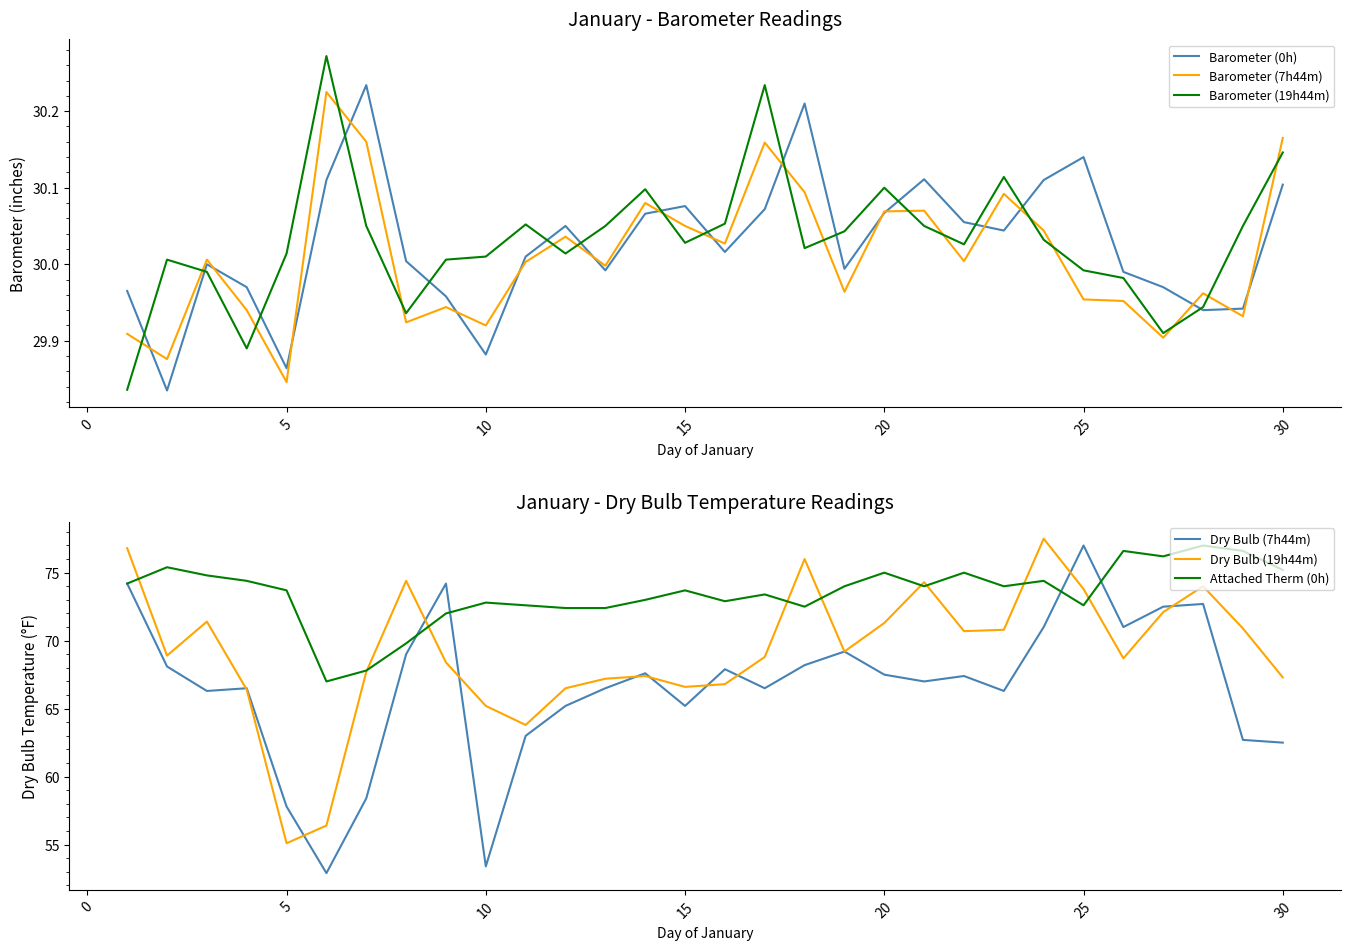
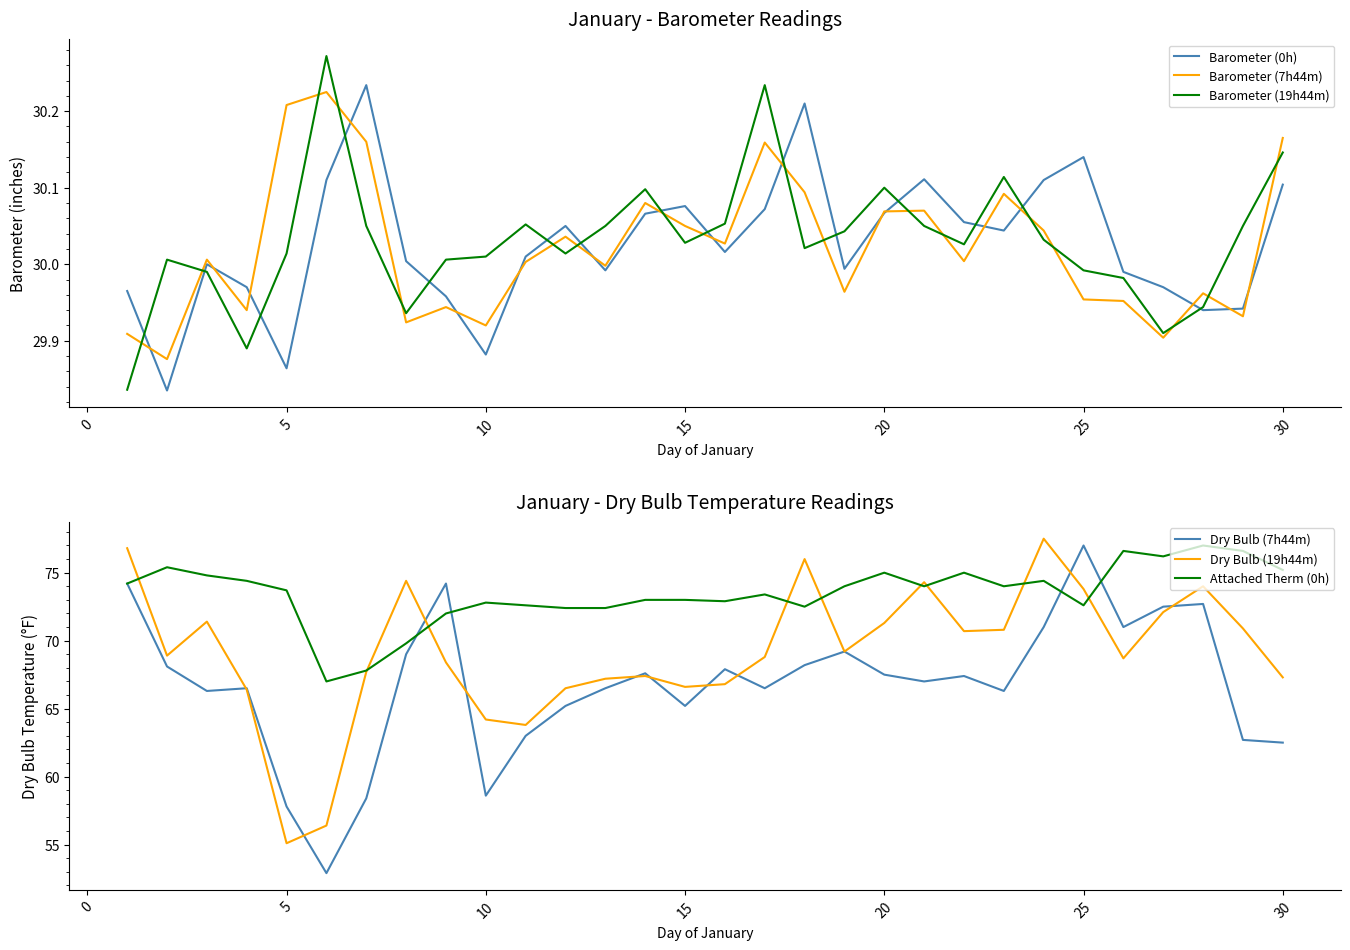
January - Barometer Readings, Barometer (7h44m), 5: 29.85 -> 30.21
January - Dry Bulb Temperature Readings, Dry Bulb (7h44m), 10: 53.4 -> 58.6
January - Dry Bulb Temperature Readings, Dry Bulb (19h44m), 10: 65.2 -> 64.2
January - Dry Bulb Temperature Readings, Attached Therm (0h), 15: 73.7 -> 73.0
